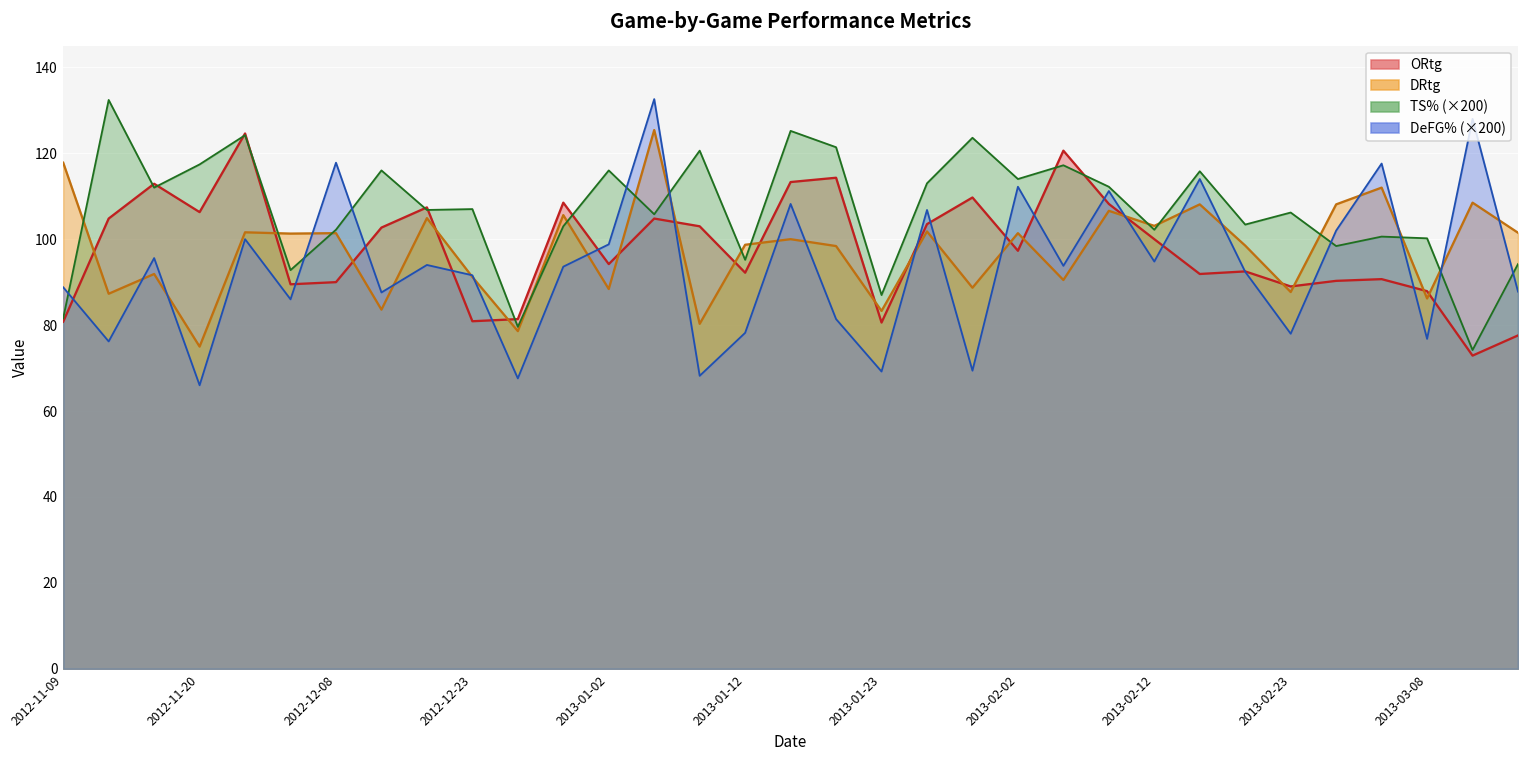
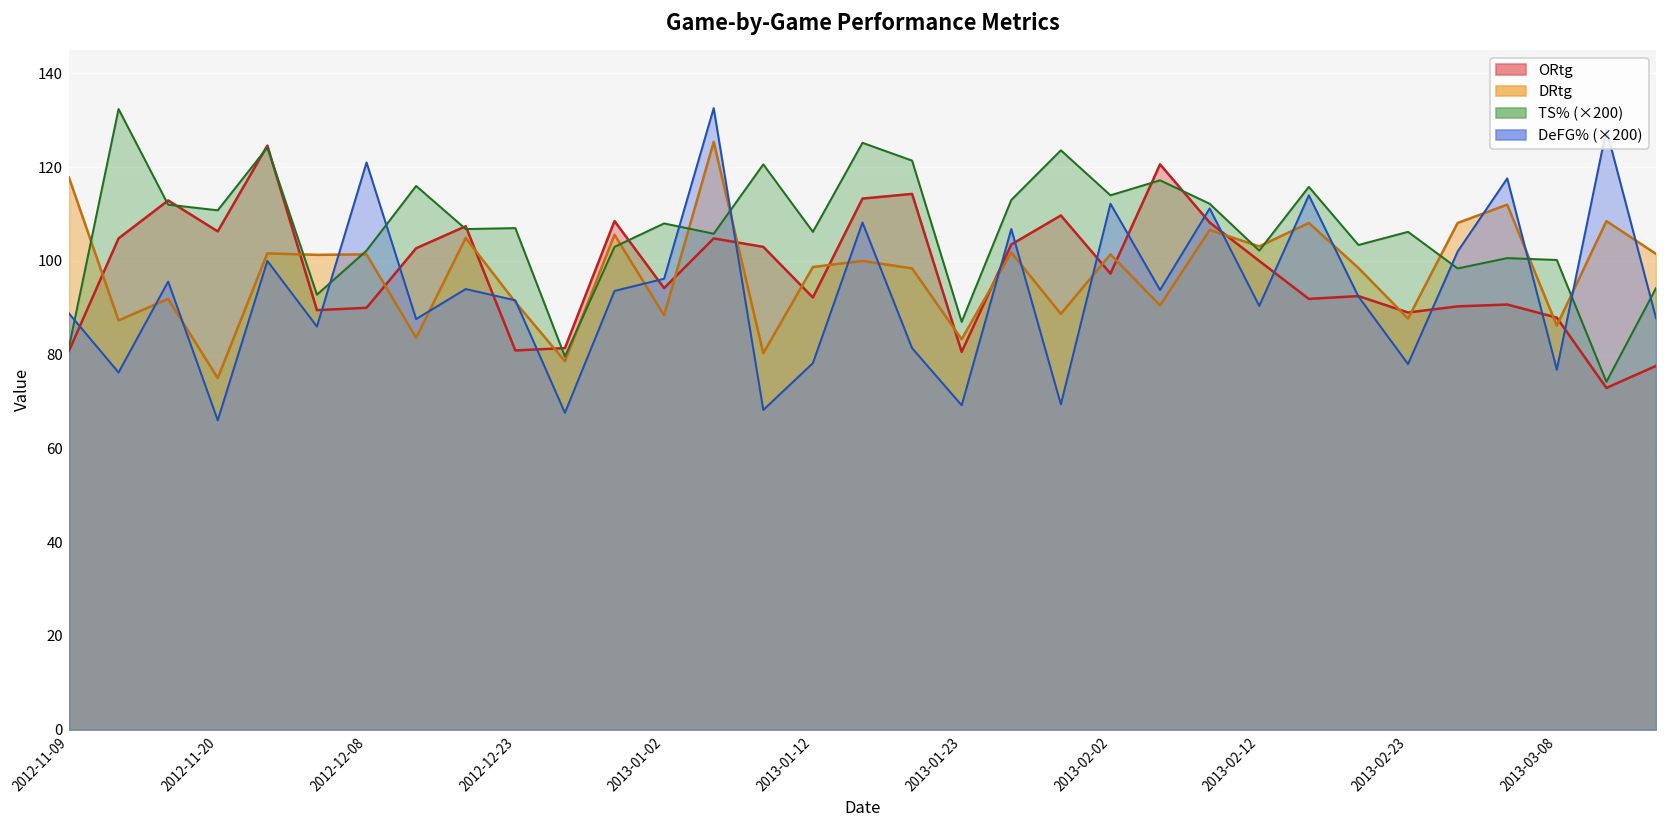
TS% (×200), 2012-11-20: 117 -> 111
DeFG% (×200), 2012-12-08: 118 -> 121
TS% (×200), 2013-01-02: 116 -> 108
DeFG% (×200), 2013-01-02: 99 -> 96
TS% (×200), 2013-01-12: 95 -> 106
DeFG% (×200), 2013-02-12: 95 -> 90
